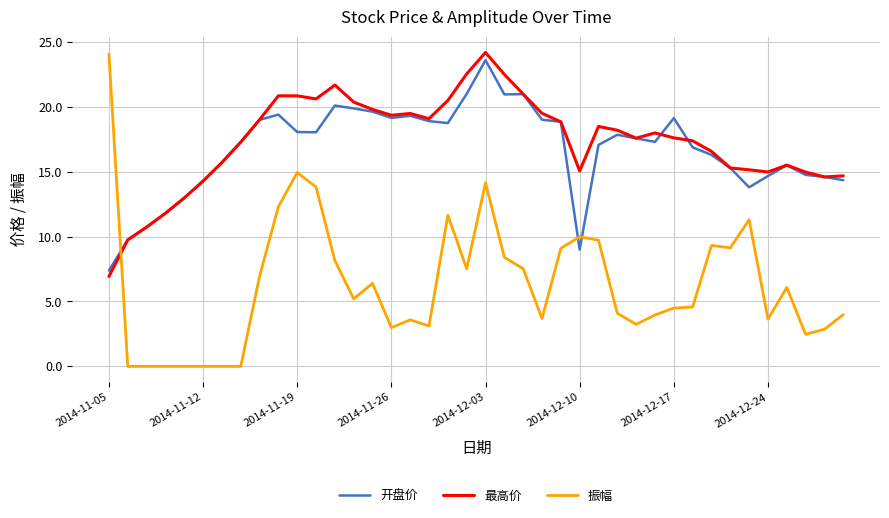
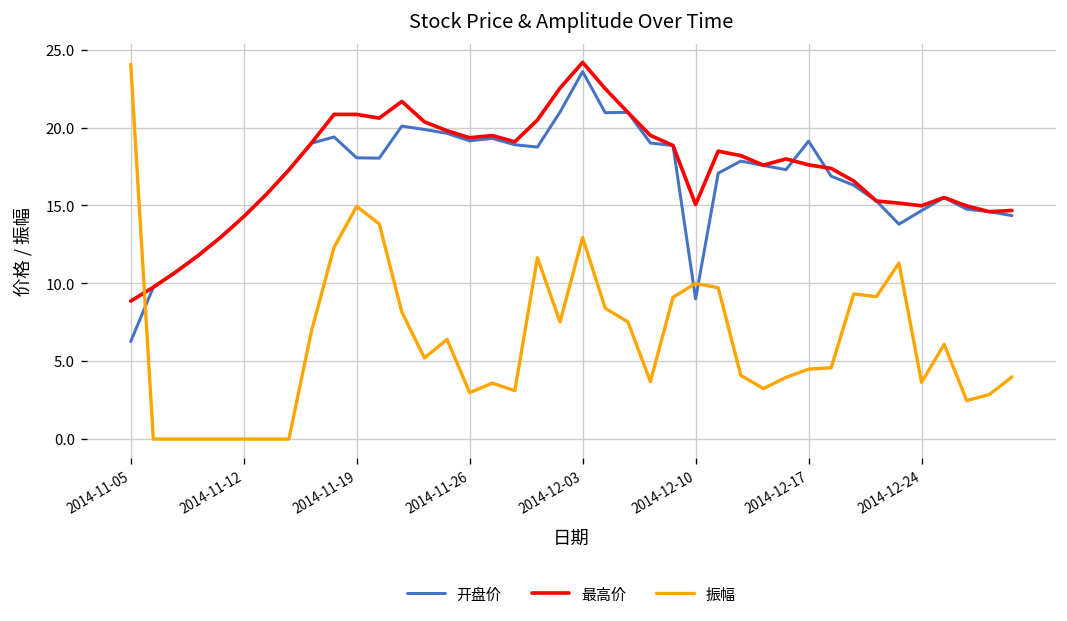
开盘价, 2014-11-05: 7.4 -> 6.3
最高价, 2014-11-05: 6.9 -> 8.9
振幅, 2014-12-03: 14.2 -> 12.9
